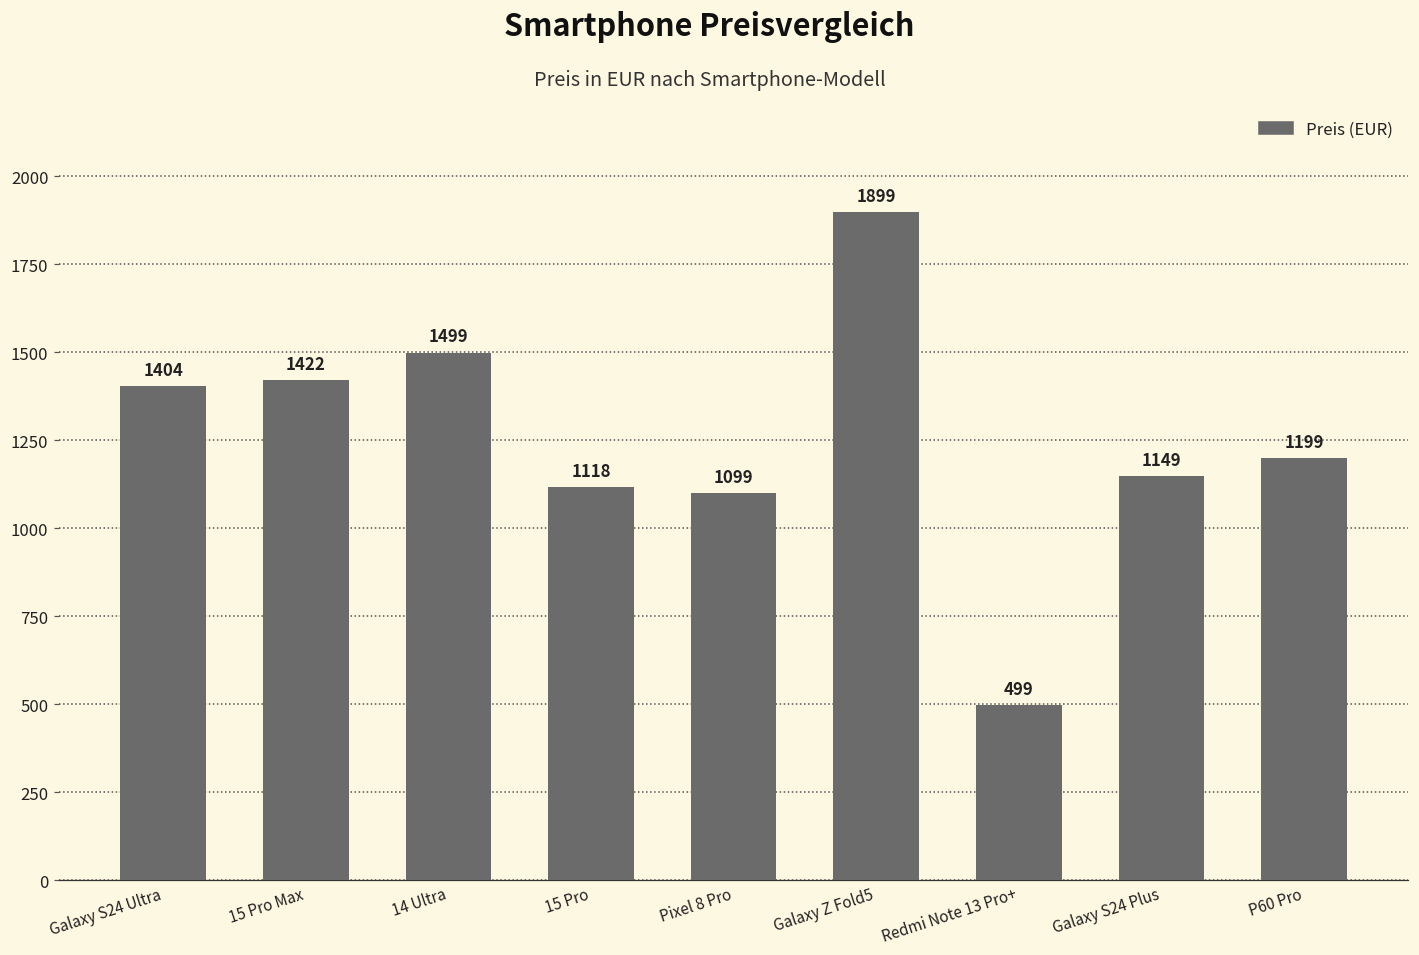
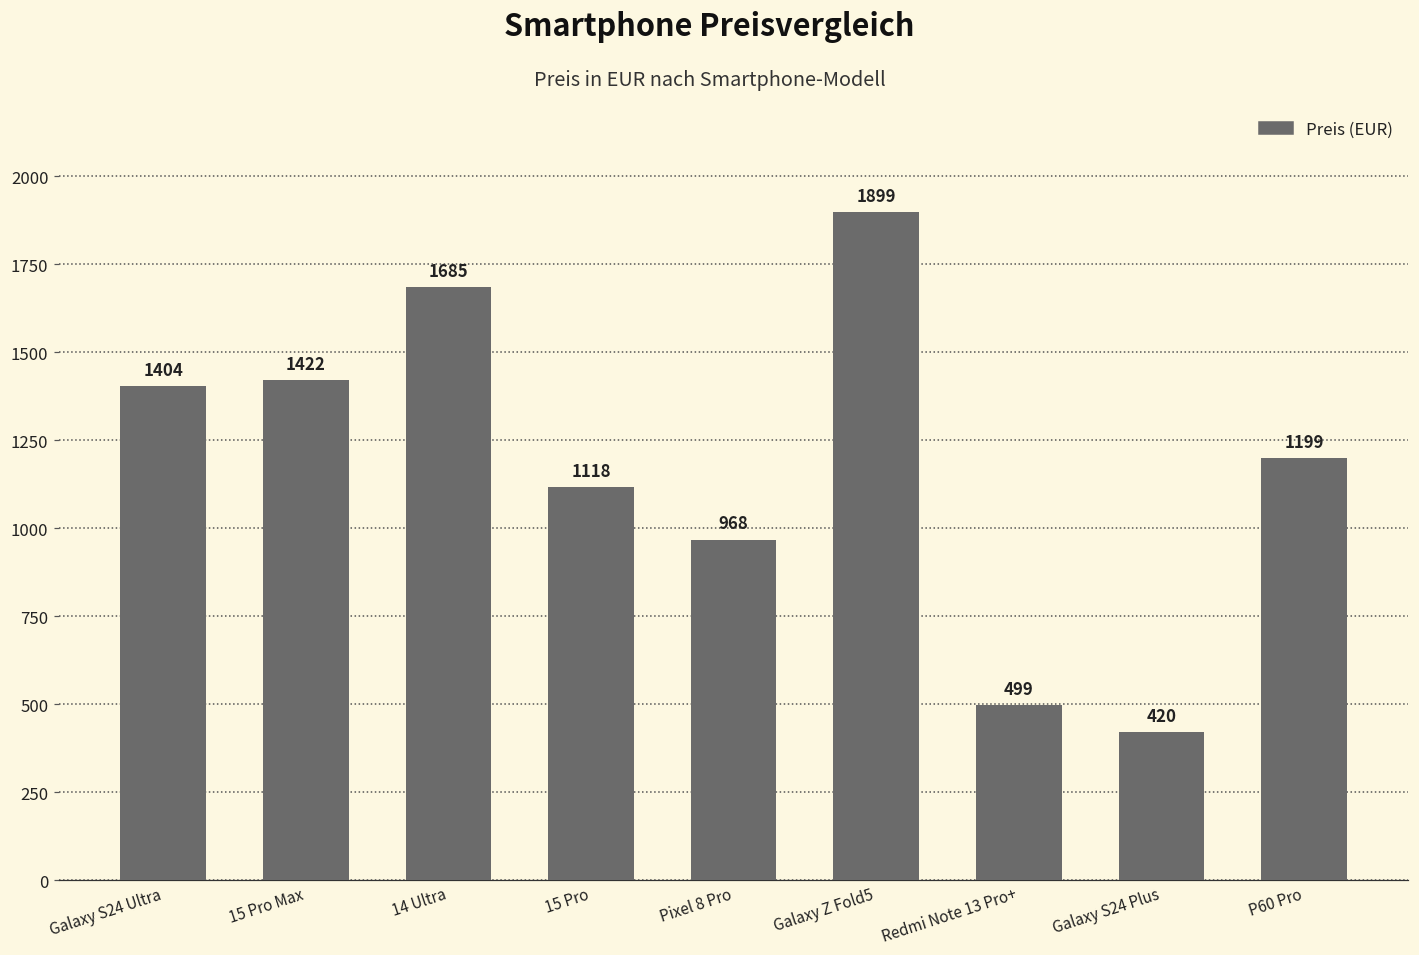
14 Ultra: 1499 -> 1685
Pixel 8 Pro: 1099 -> 968
Galaxy S24 Plus: 1149 -> 420
